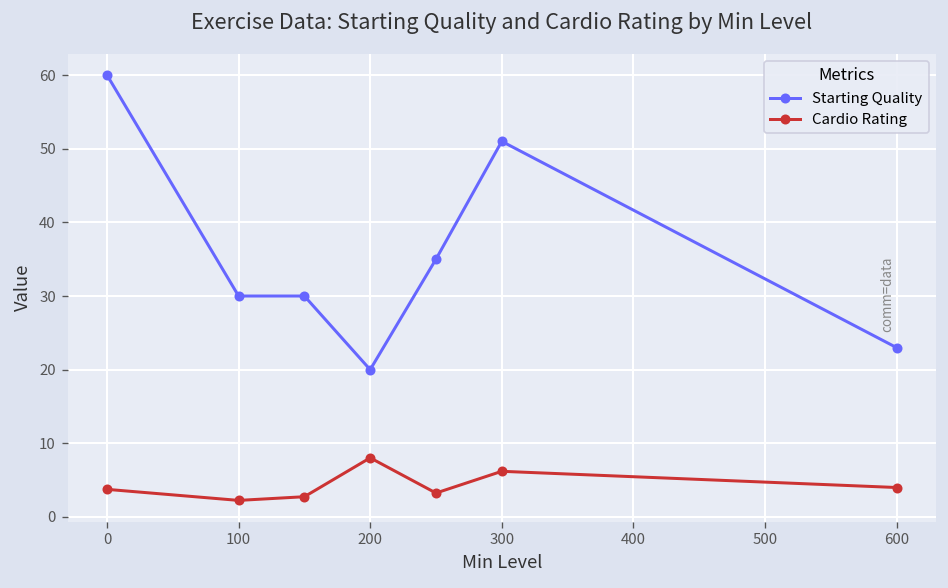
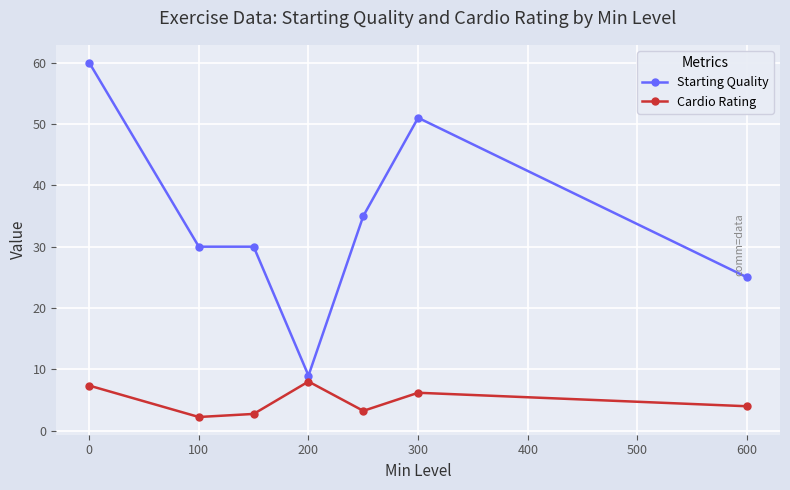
Cardio Rating, 0: 4 -> 7
Starting Quality, 200: 20 -> 9
Starting Quality, 600: 23 -> 25
